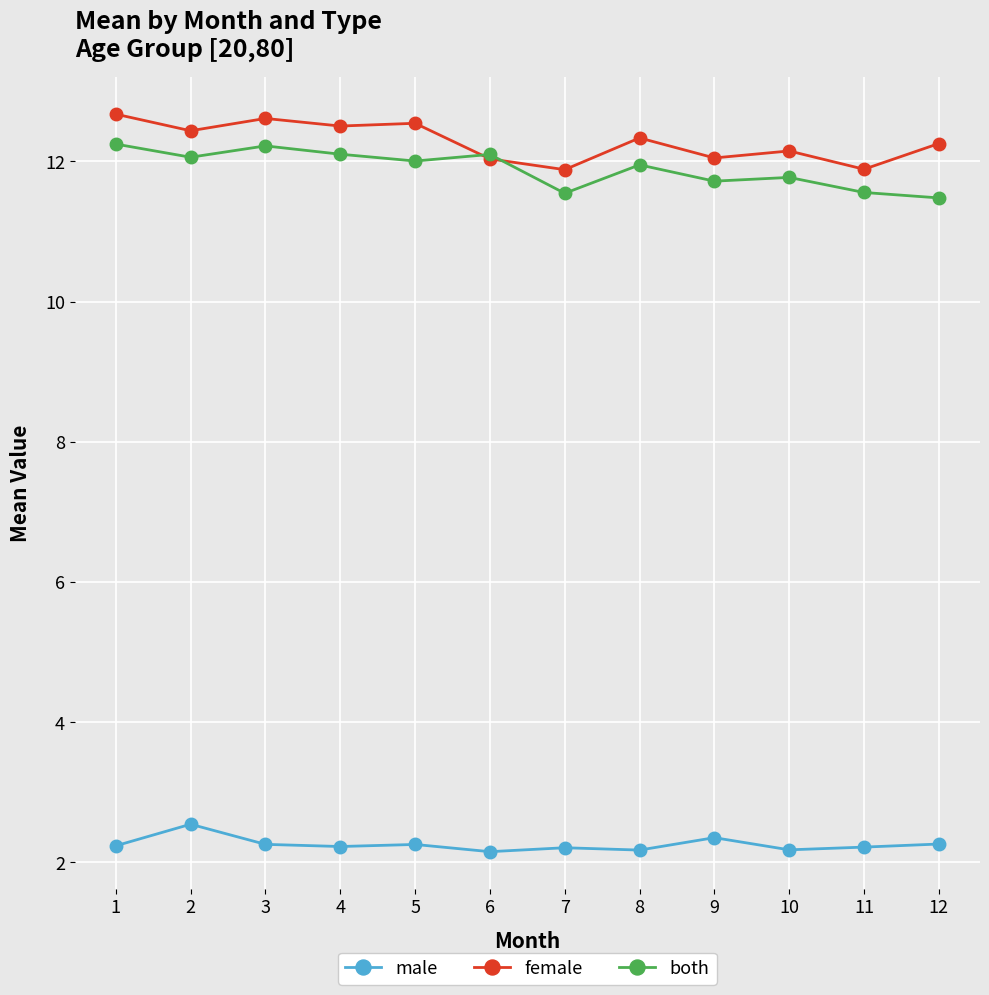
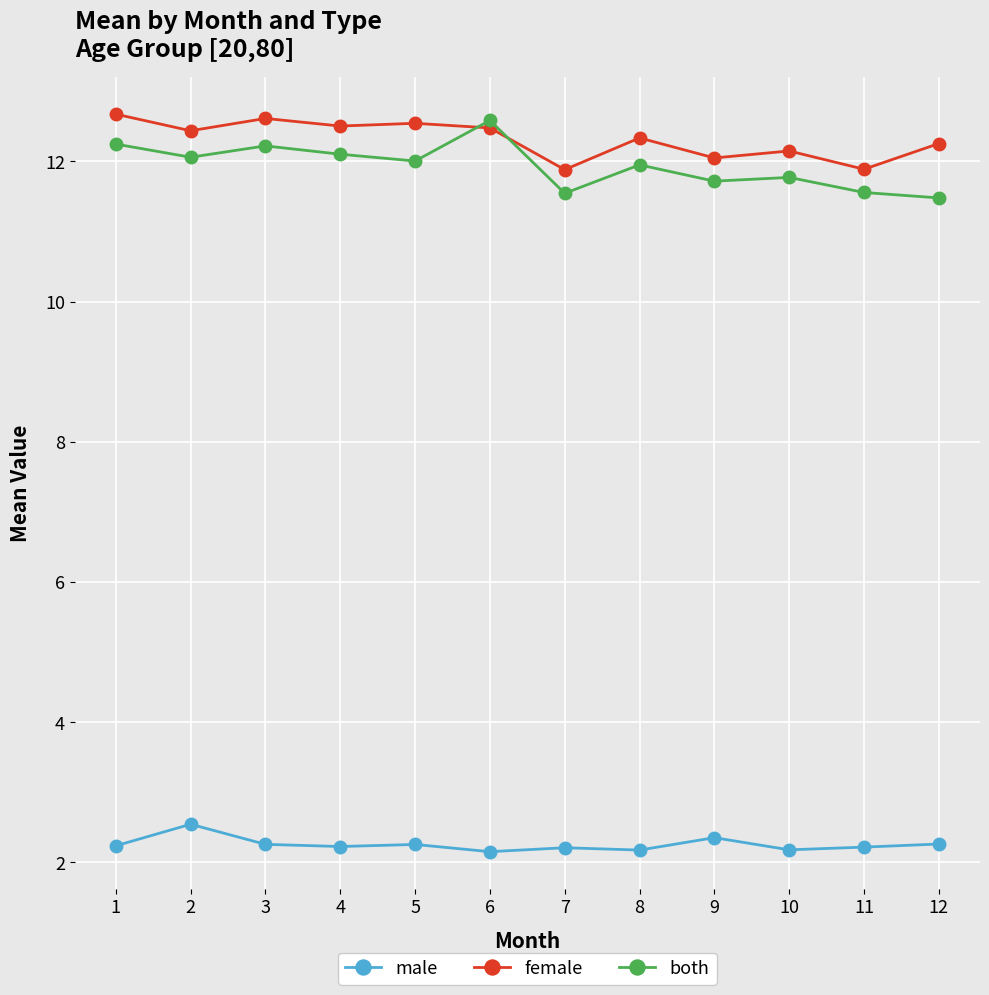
female, 6: 12.0 -> 12.5
both, 6: 12.1 -> 12.6
